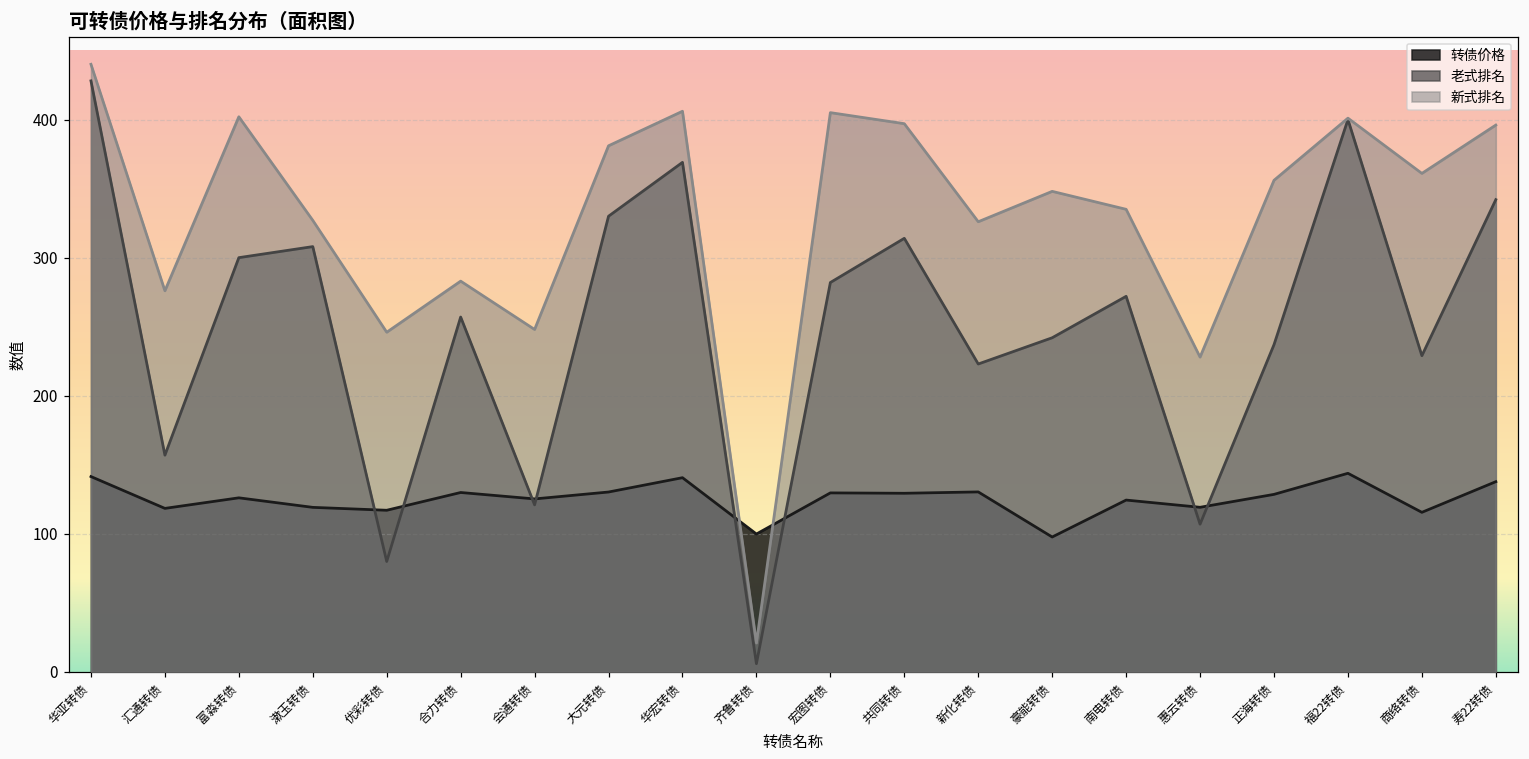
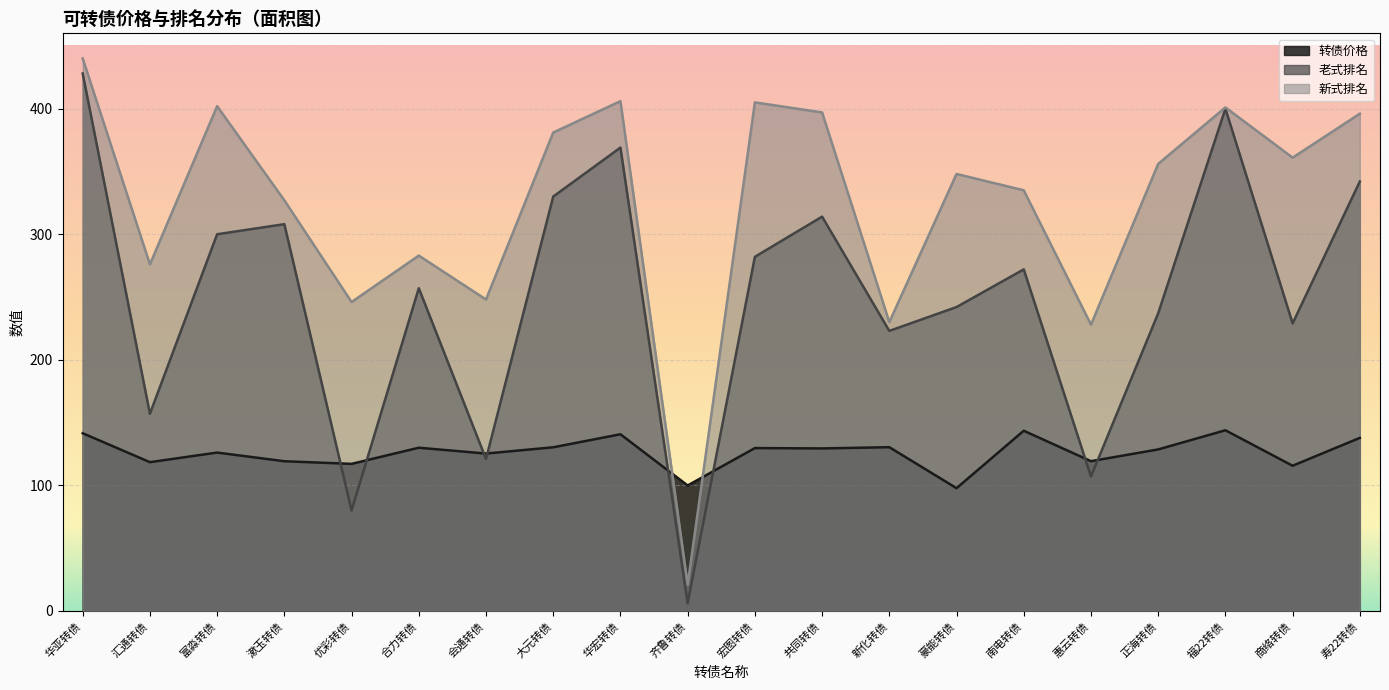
新式排名, 新化转债: 326 -> 230
转债价格, 南电转债: 124 -> 143
